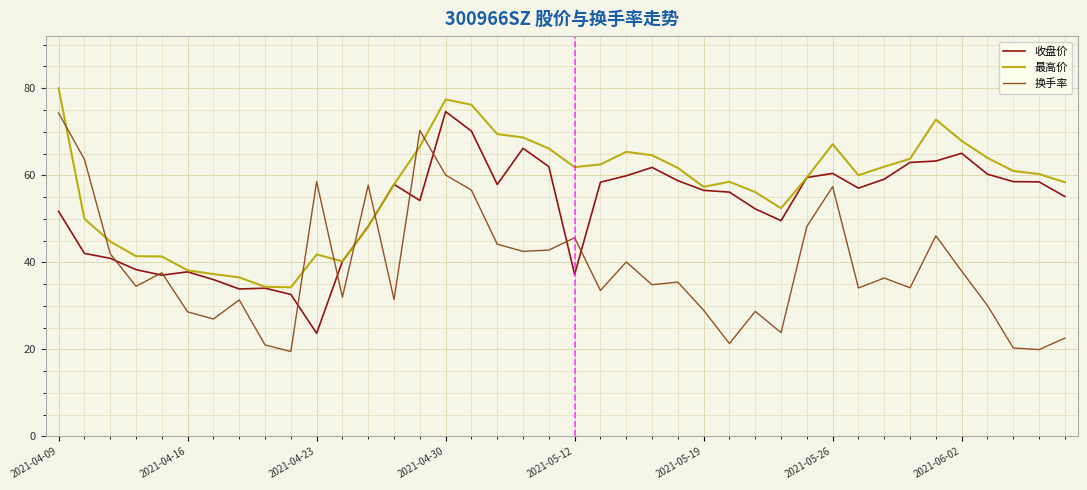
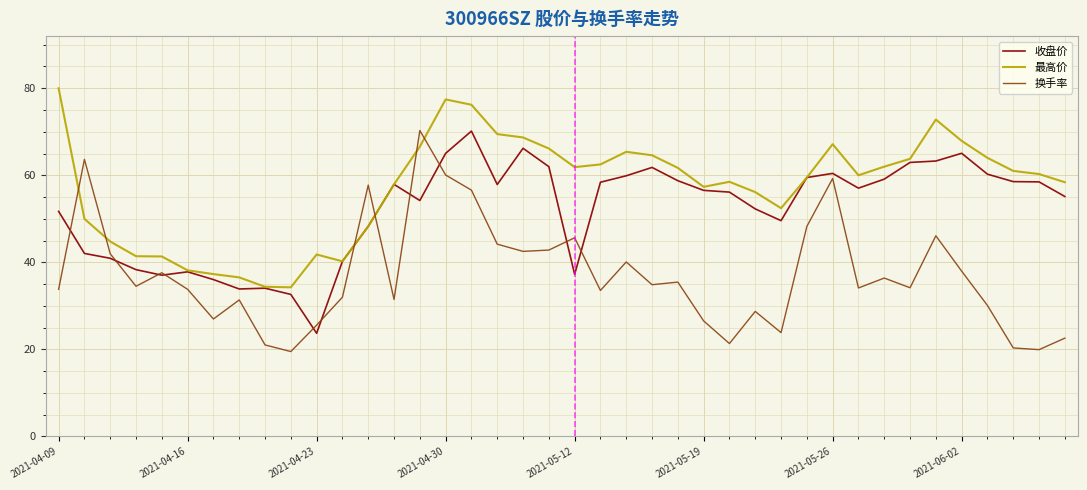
换手率, 2021-04-09: 74 -> 34
换手率, 2021-04-16: 29 -> 34
换手率, 2021-04-23: 59 -> 26
收盘价, 2021-04-30: 75 -> 65
换手率, 2021-05-19: 29 -> 27
换手率, 2021-05-26: 57 -> 59
